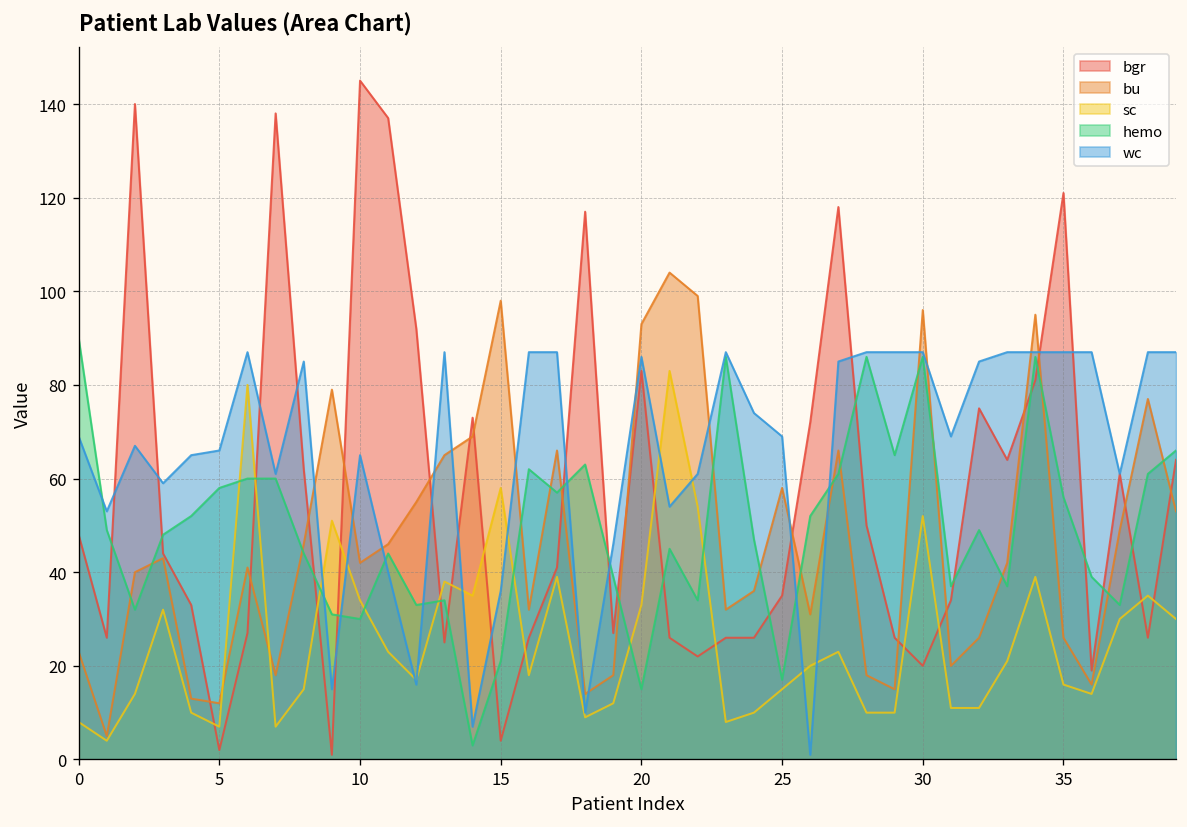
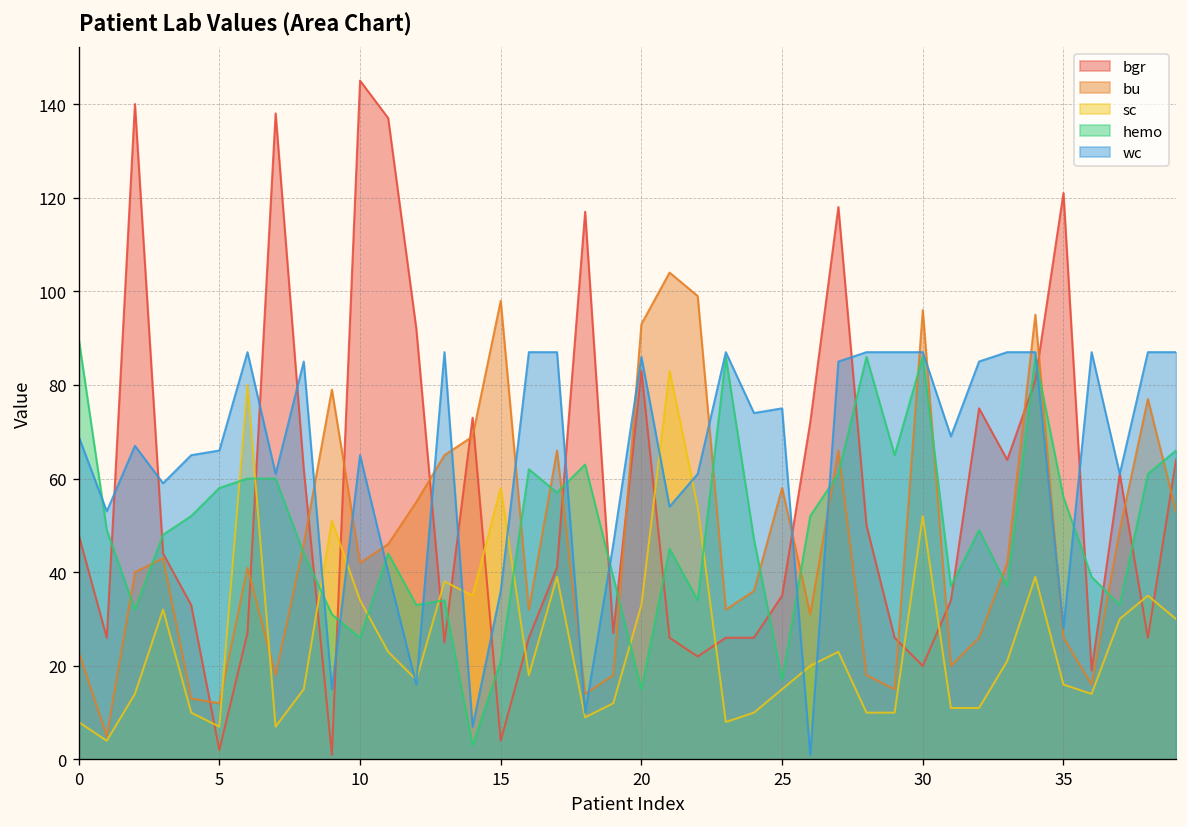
hemo, 10: 30 -> 26
wc, 25: 69 -> 75
wc, 35: 87 -> 28
